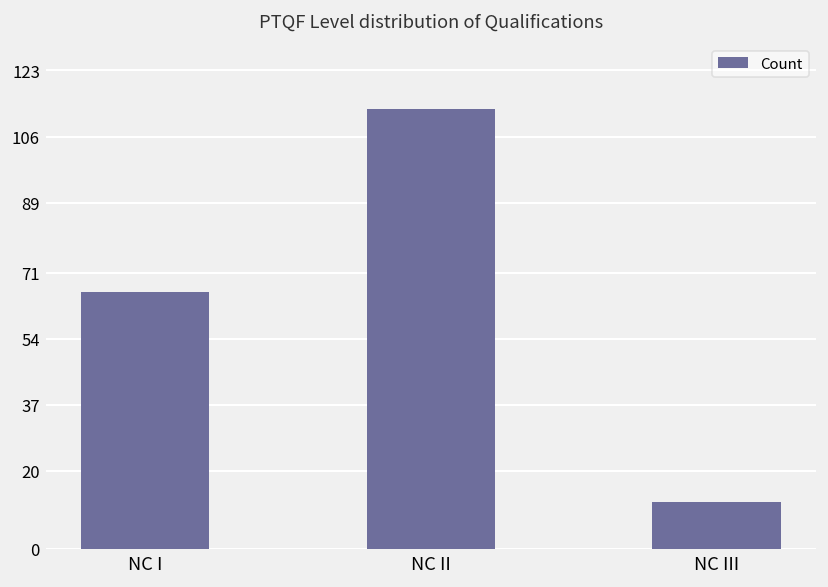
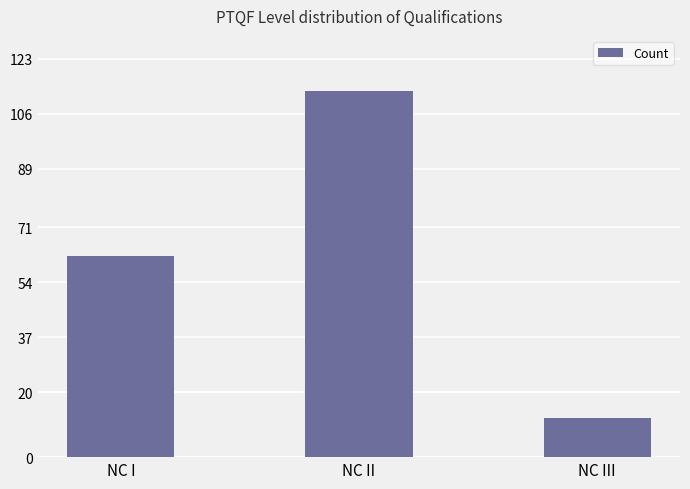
NC I: 66 -> 62
